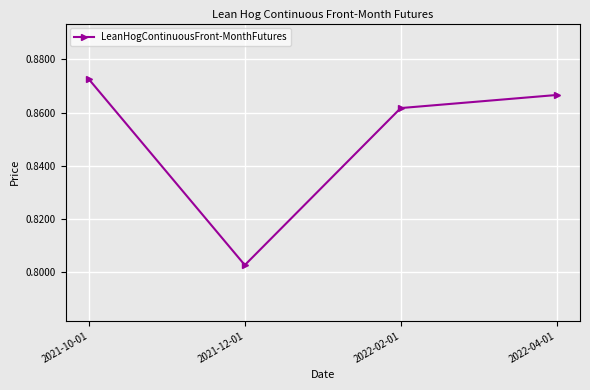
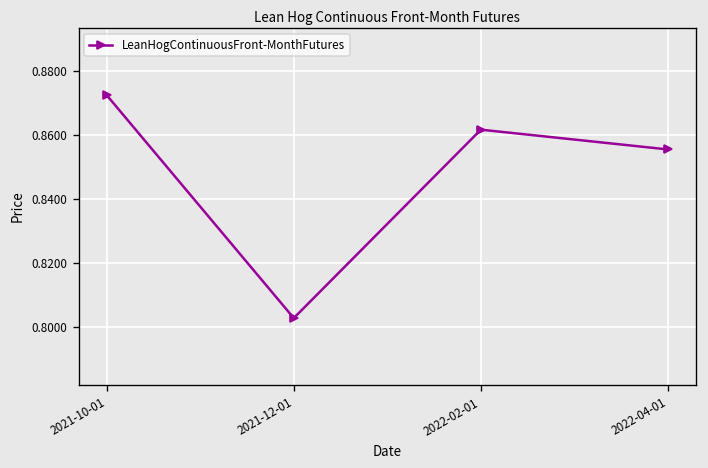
2022-04-01: 0.867 -> 0.856
